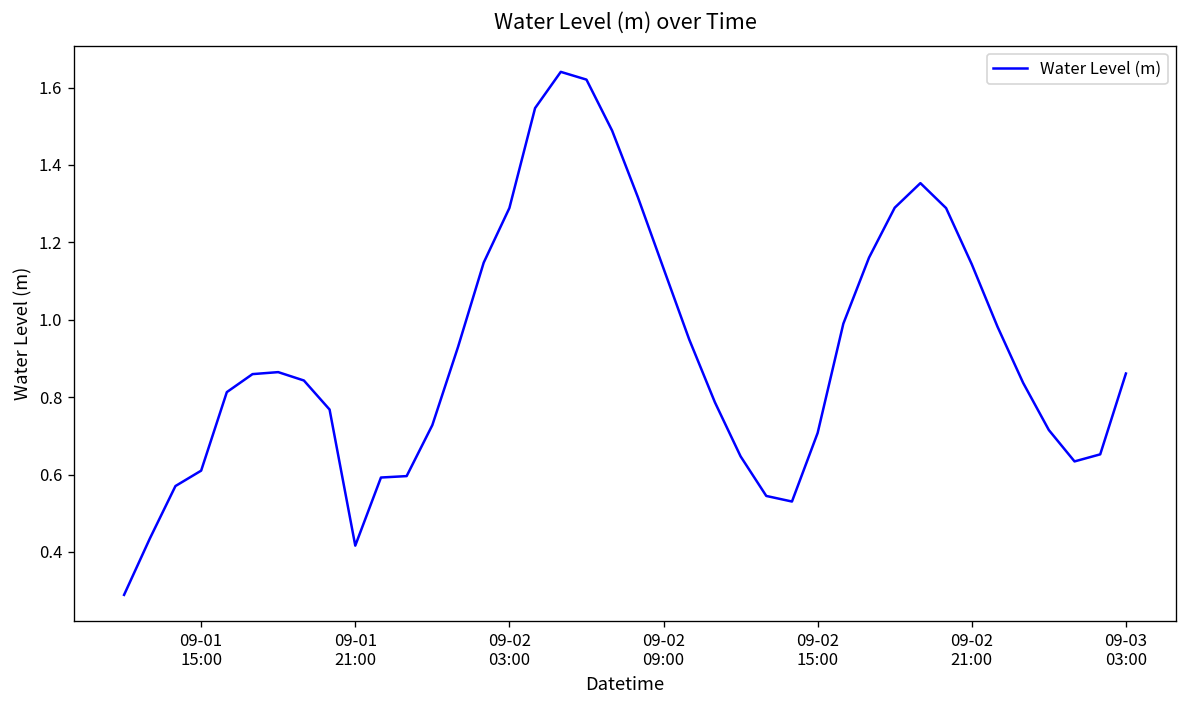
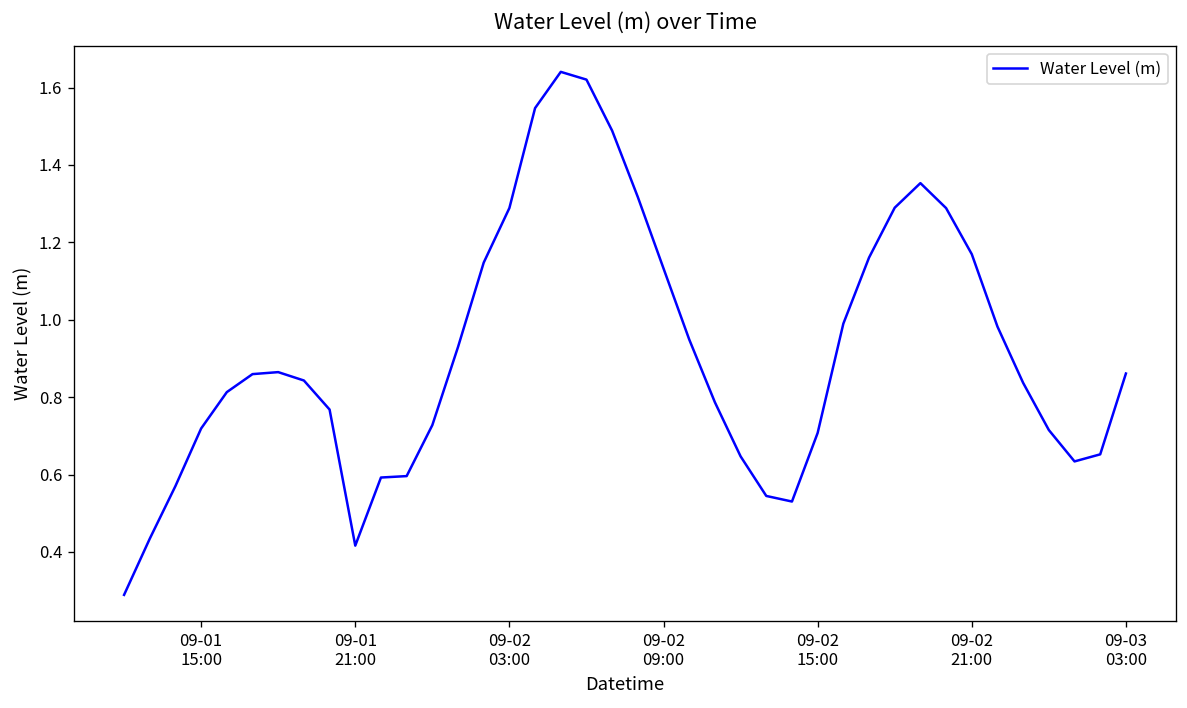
09-01 15:00: 0.61 -> 0.72
09-02 21:00: 1.14 -> 1.17
